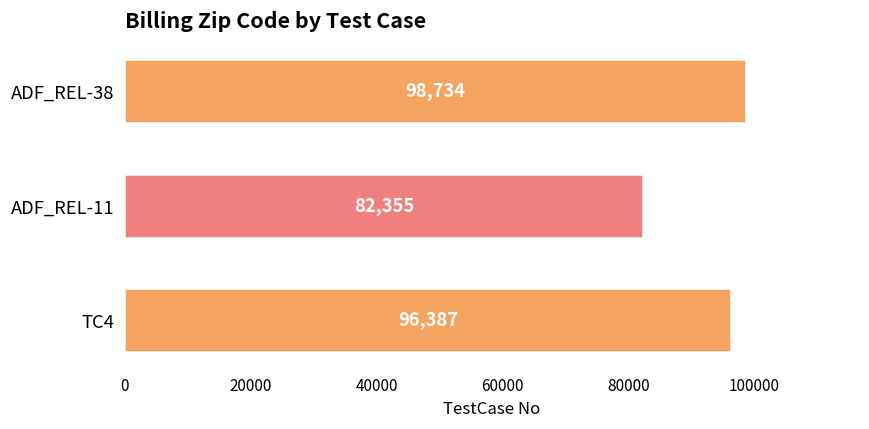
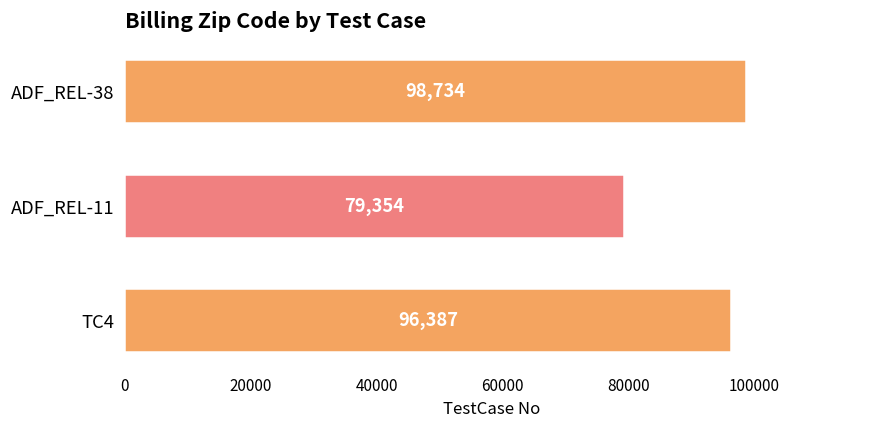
ADF_REL-11: 82,355 -> 79,354
